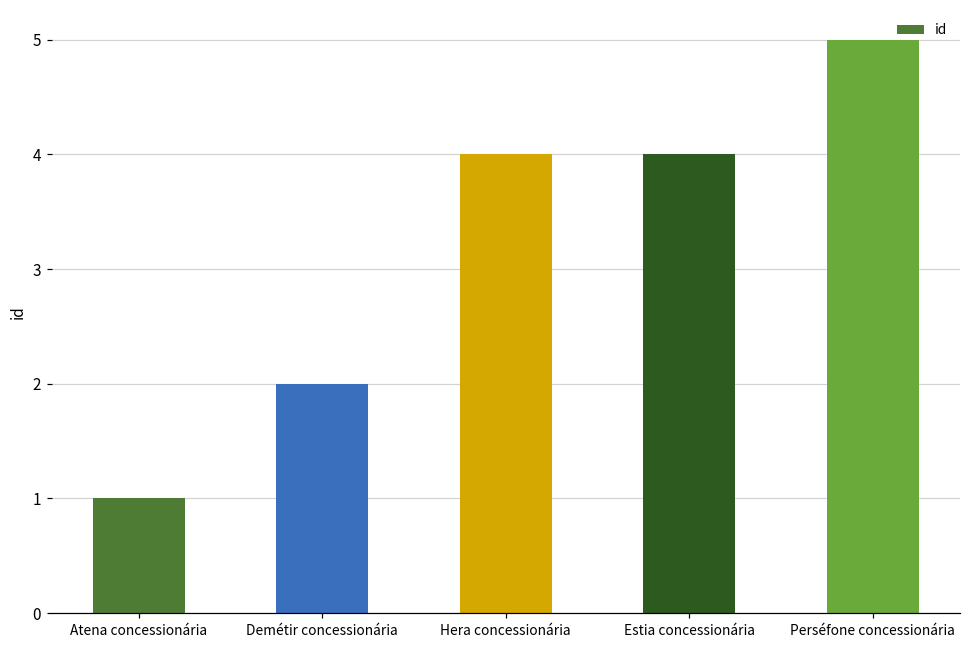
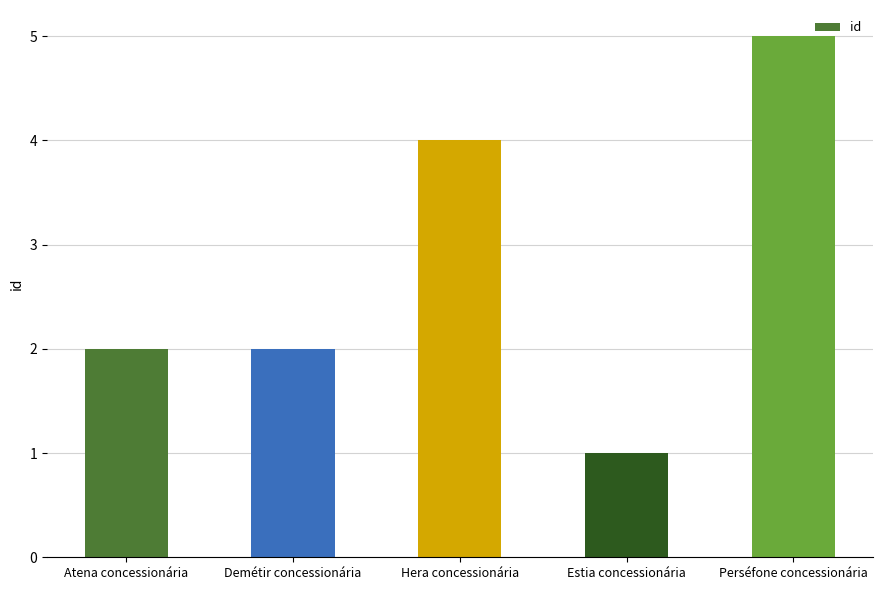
Atena concessionária: 1 -> 2
Estia concessionária: 4 -> 1
